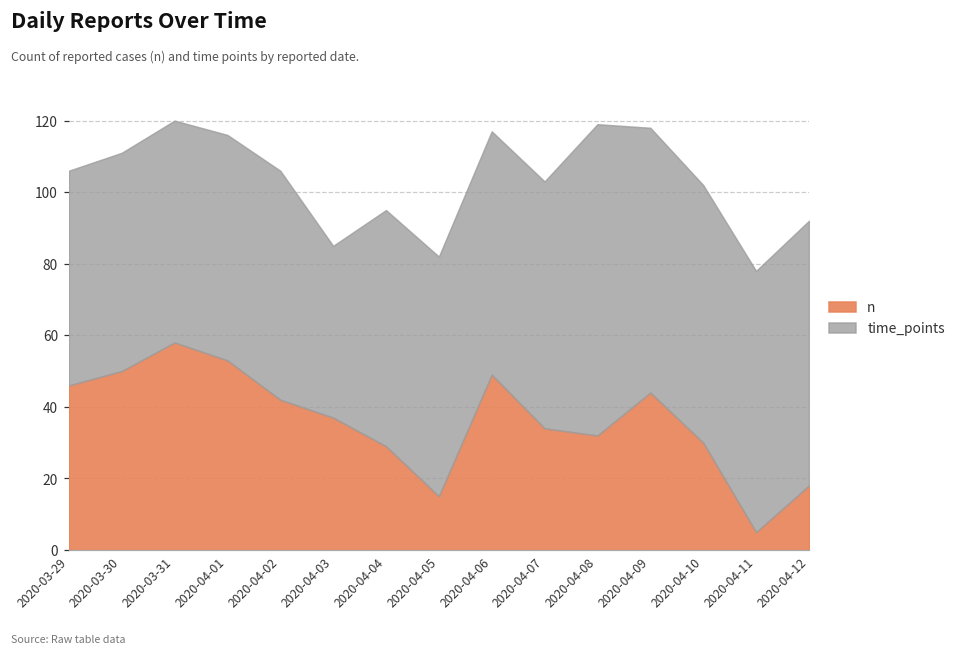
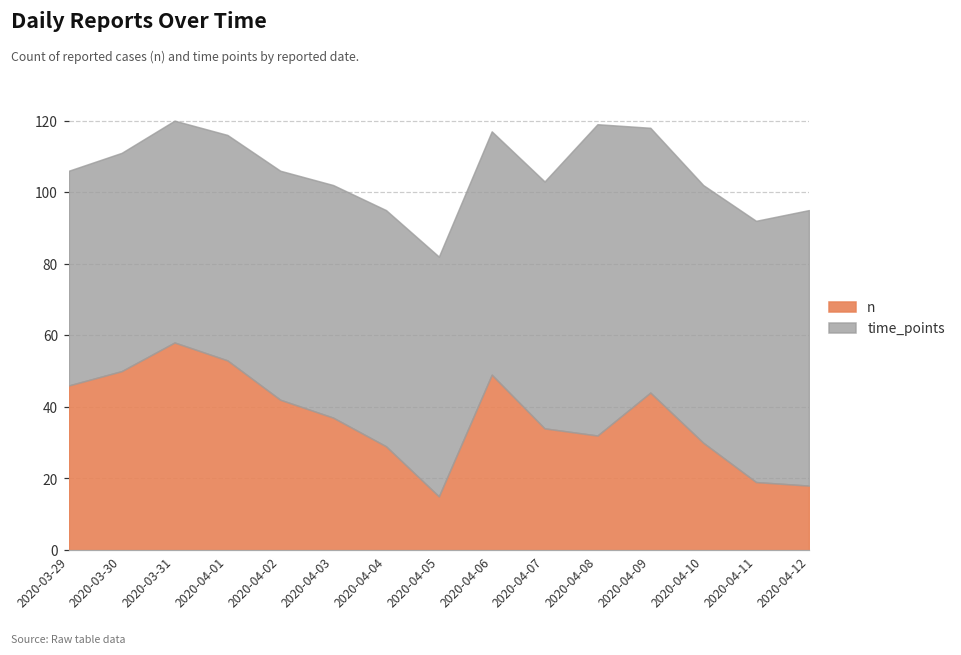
time_points, 2020-04-03: 48 -> 65
n, 2020-04-11: 5 -> 19
time_points, 2020-04-12: 74 -> 77
